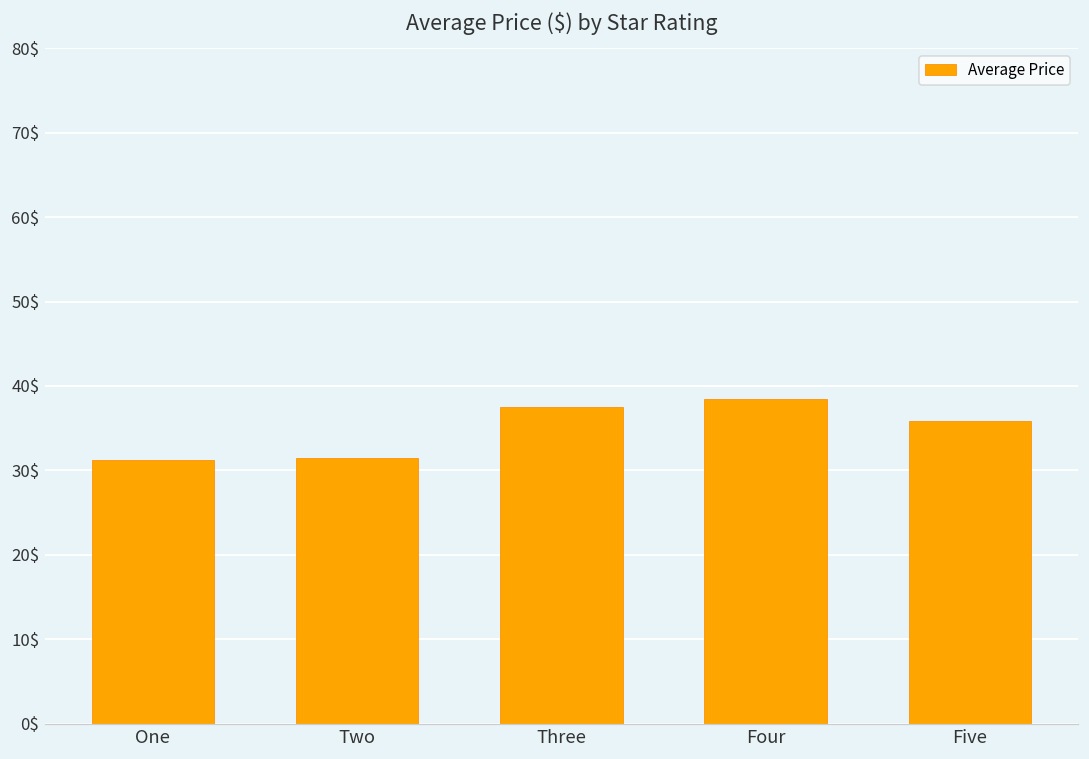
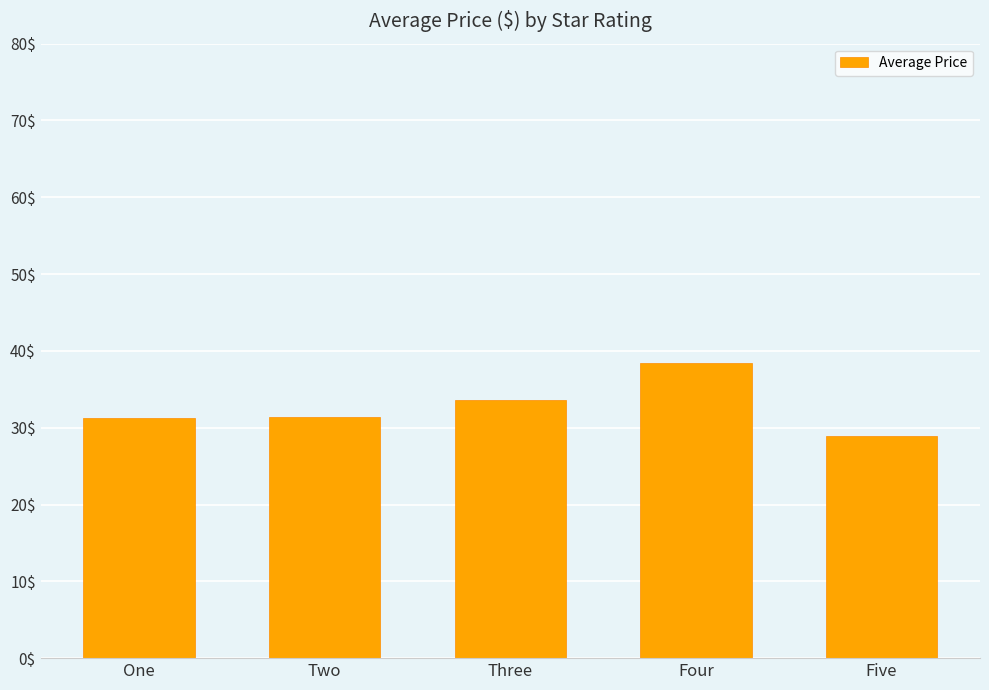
Three: 38$ -> 34$
Five: 36$ -> 29$
